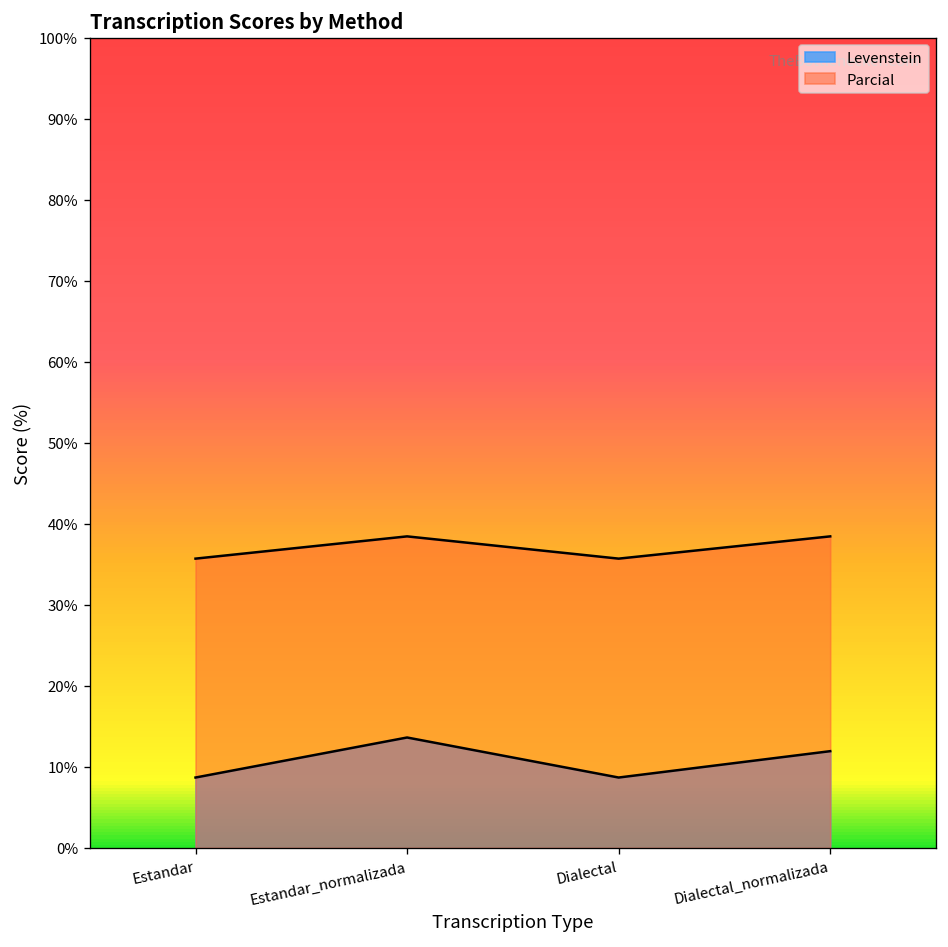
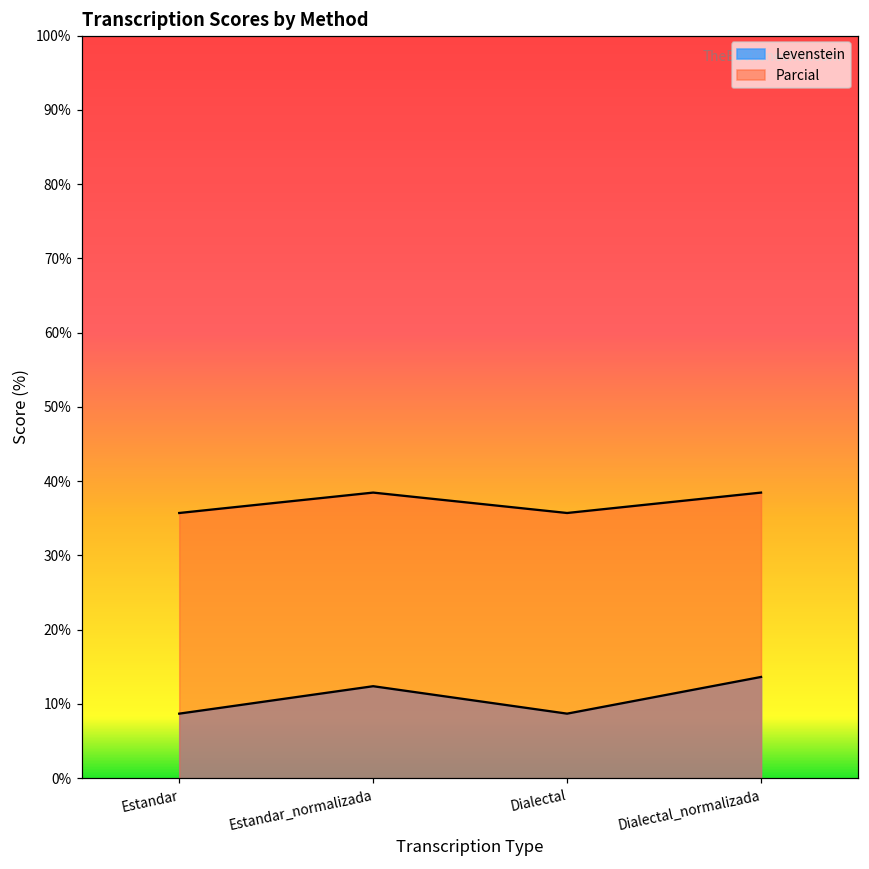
Levenstein, Estandar_normalizada: 14% -> 12%
Levenstein, Dialectal_normalizada: 12% -> 14%
